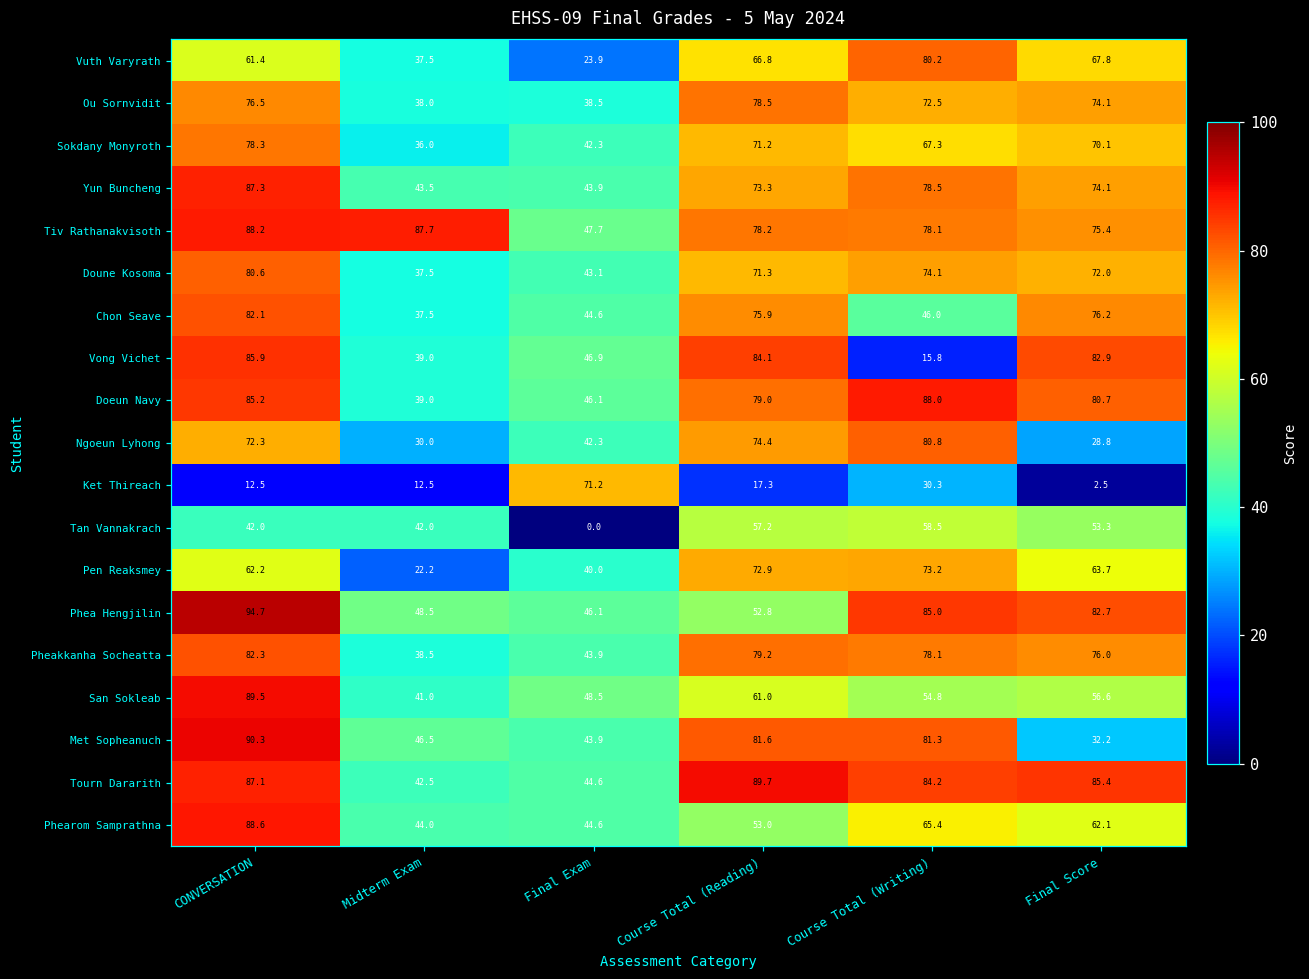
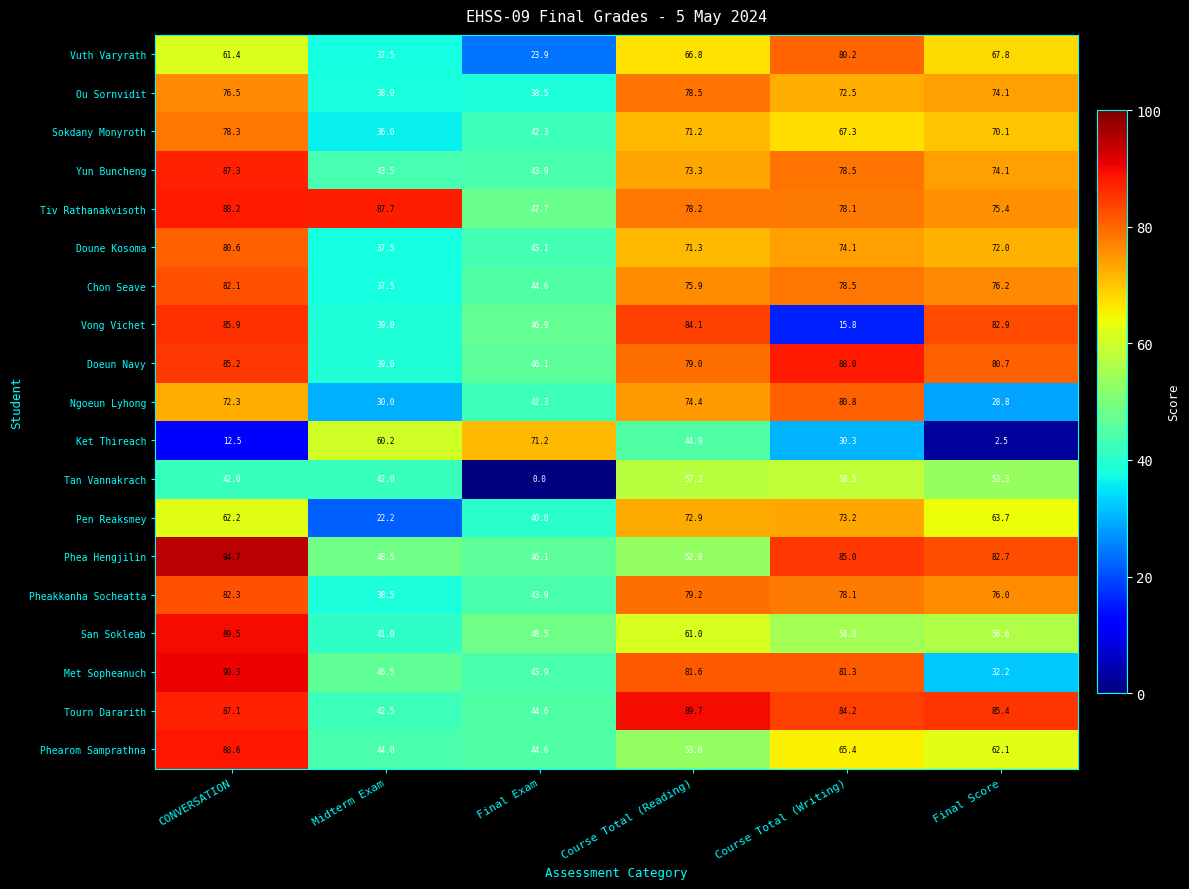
Chon Seave, Course Total (Writing): 46.0 -> 78.5
Ket Thireach, Midterm Exam: 12.5 -> 60.2
Ket Thireach, Course Total (Reading): 17.3 -> 44.9
